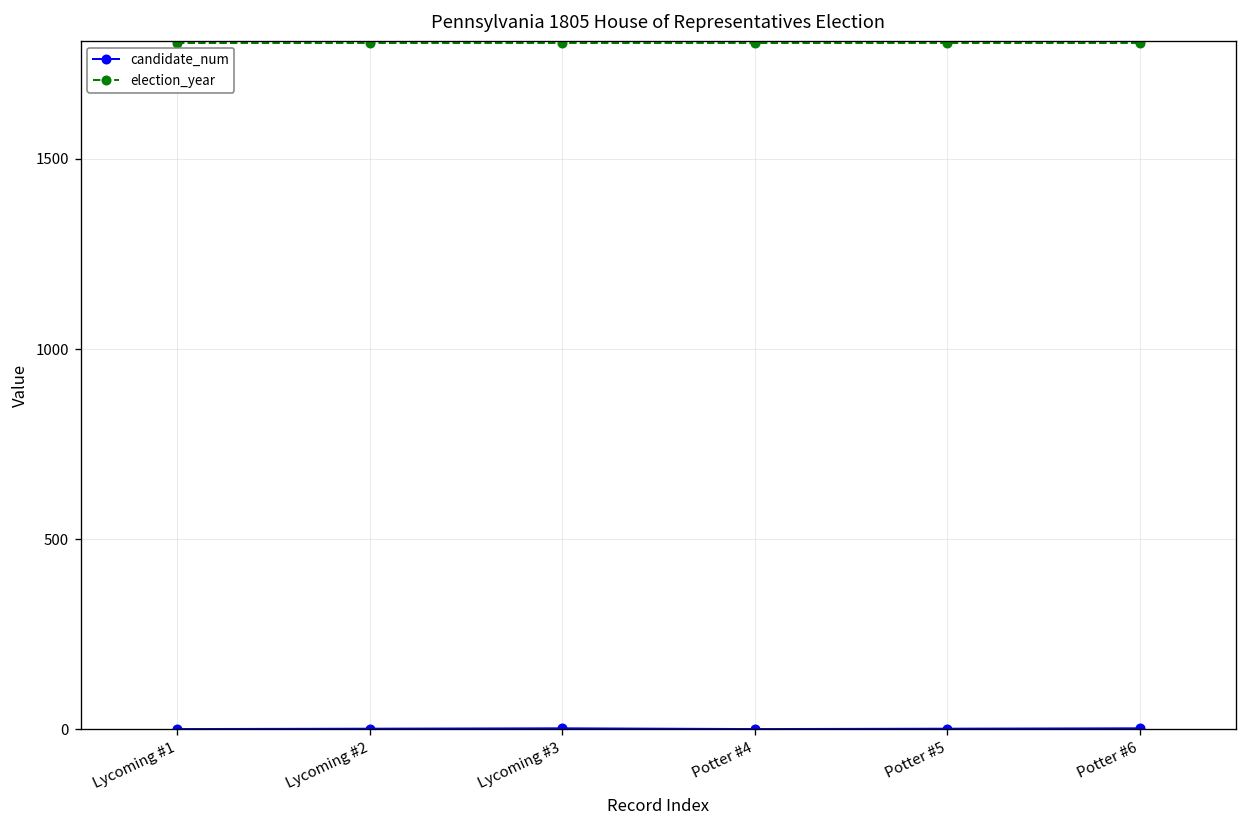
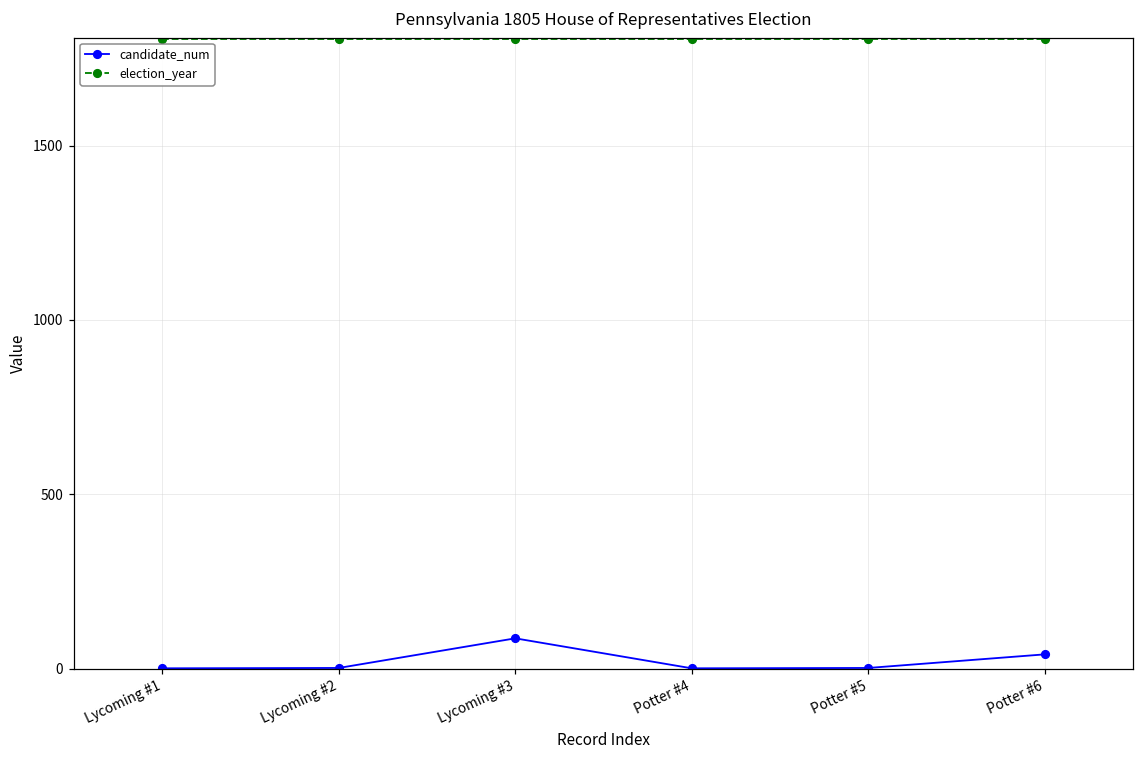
candidate_num, Lycoming #3: 0 -> 90
candidate_num, Potter #6: 0 -> 40
